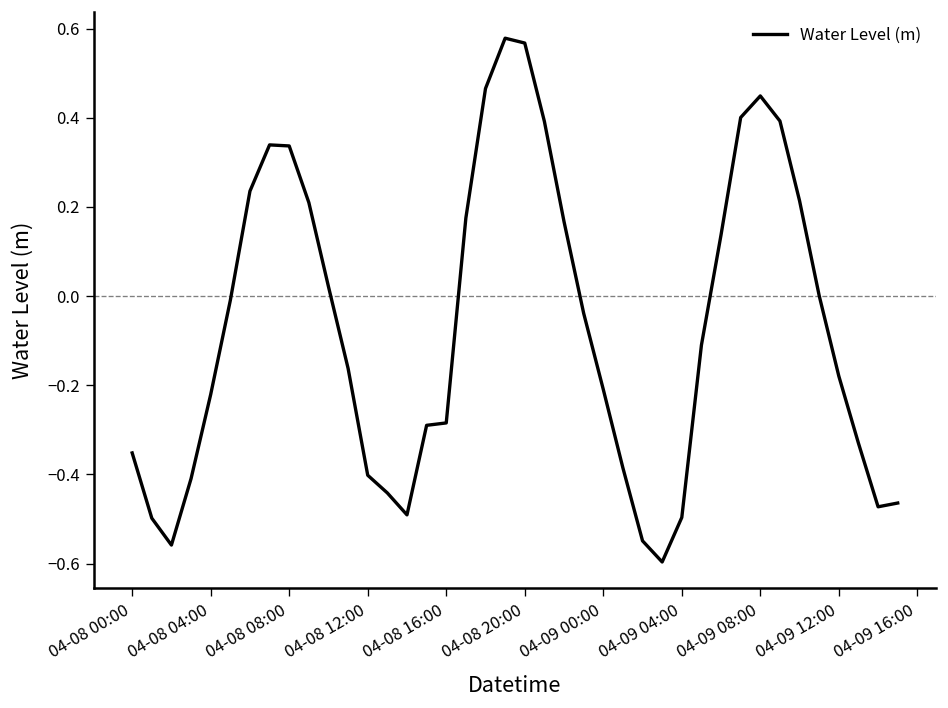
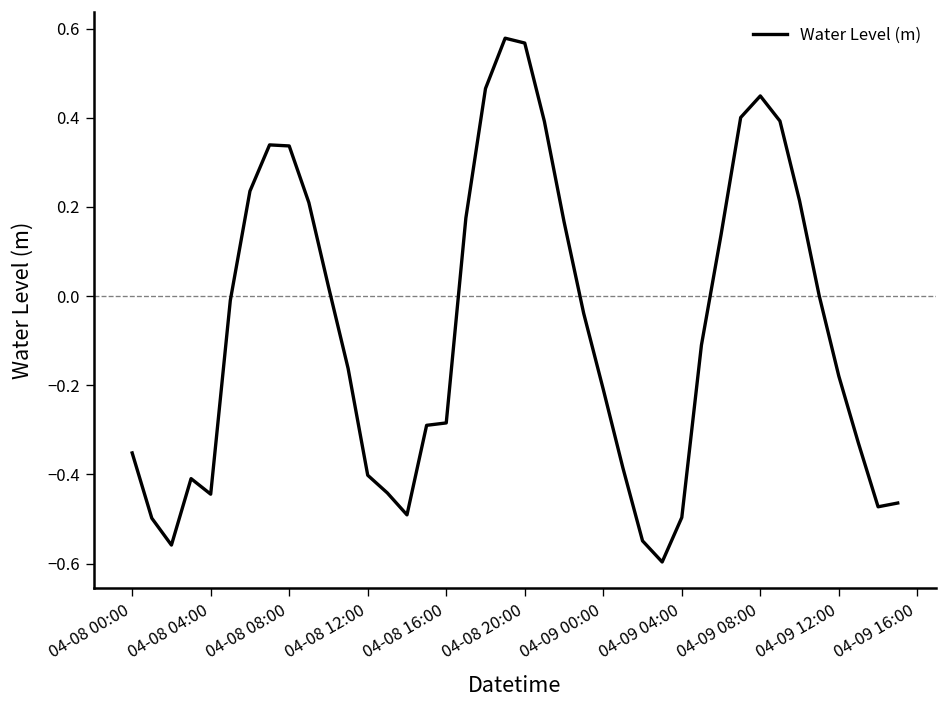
04-08 04:00: -0.22 -> -0.44
